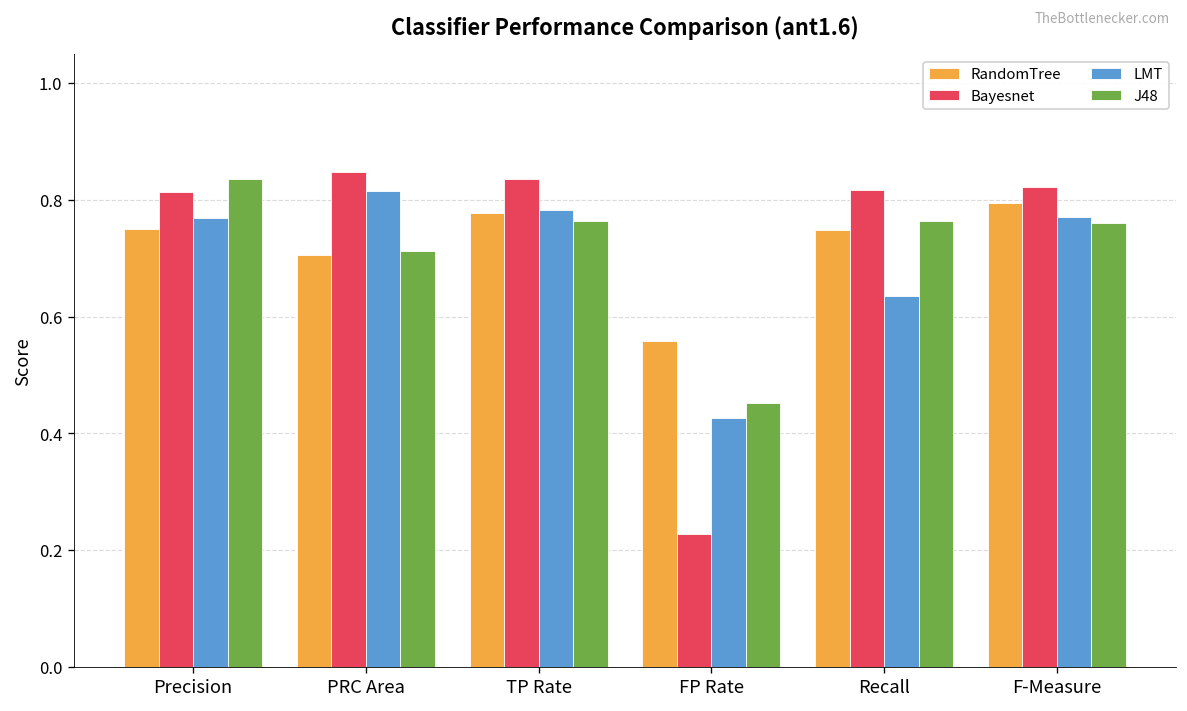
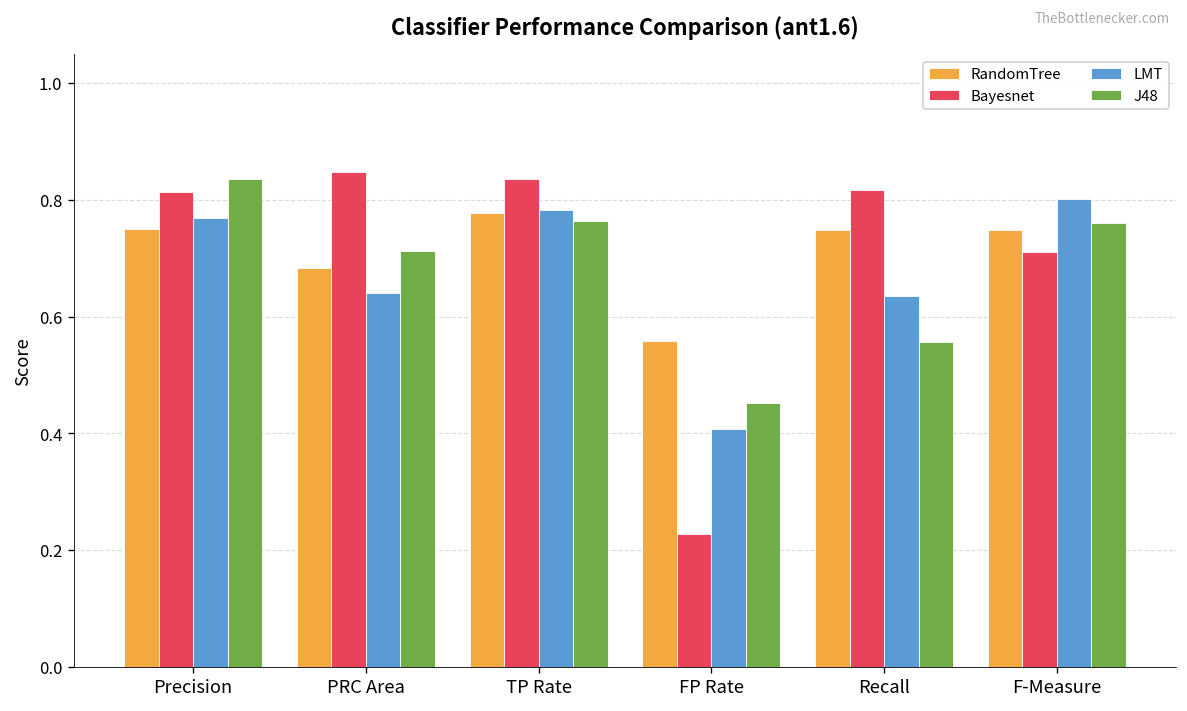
RandomTree, PRC Area: 0.71 -> 0.68
LMT, PRC Area: 0.82 -> 0.64
LMT, FP Rate: 0.43 -> 0.41
J48, Recall: 0.76 -> 0.56
RandomTree, F-Measure: 0.79 -> 0.75
Bayesnet, F-Measure: 0.82 -> 0.71
LMT, F-Measure: 0.77 -> 0.80
